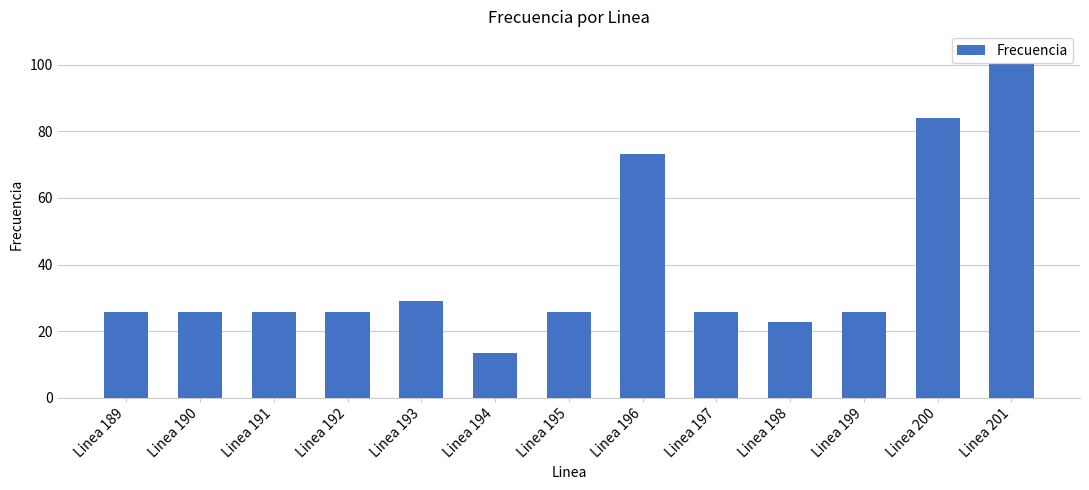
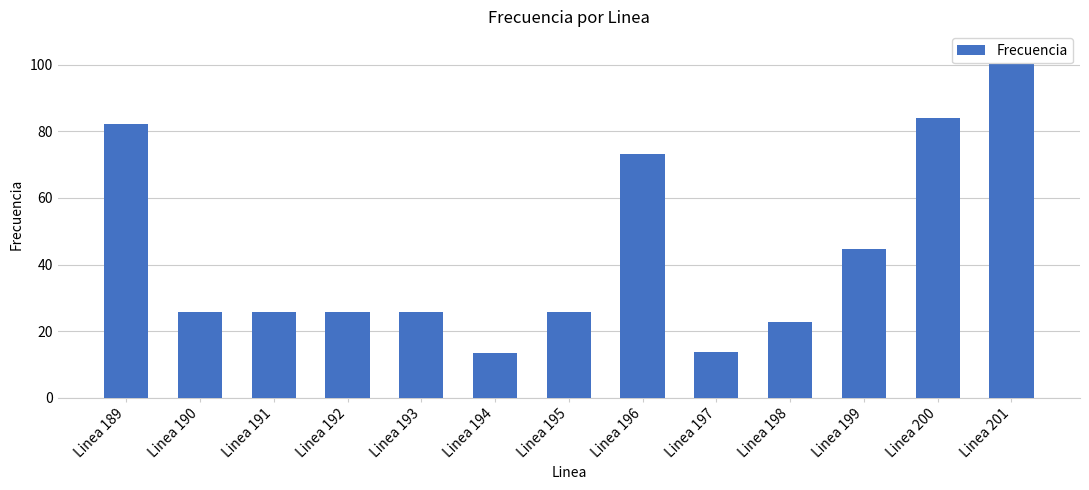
Linea 189: 26 -> 82
Linea 193: 29 -> 26
Linea 197: 26 -> 14
Linea 199: 26 -> 45
